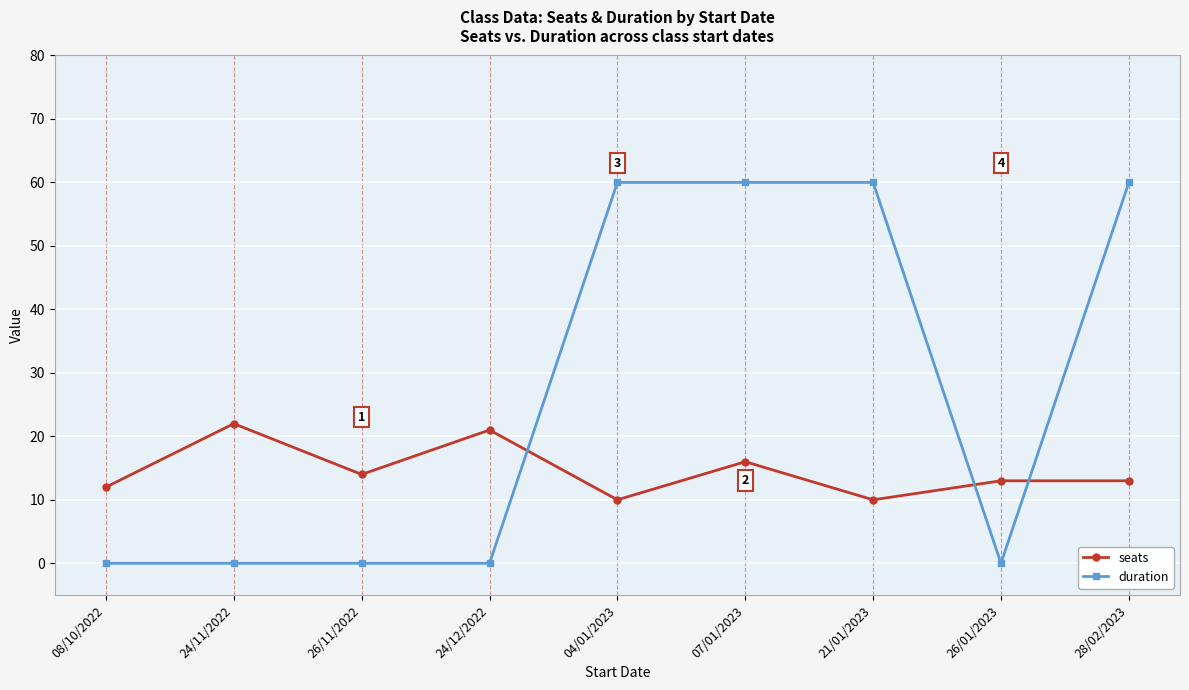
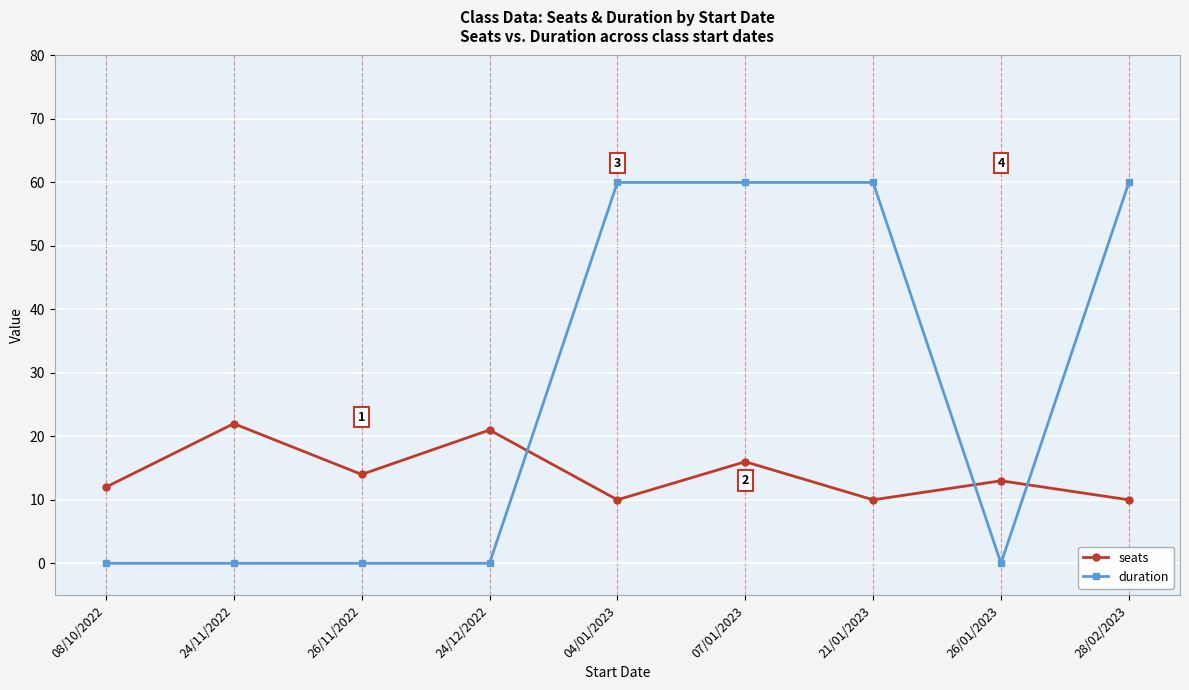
seats, 28/02/2023: 13 -> 10
